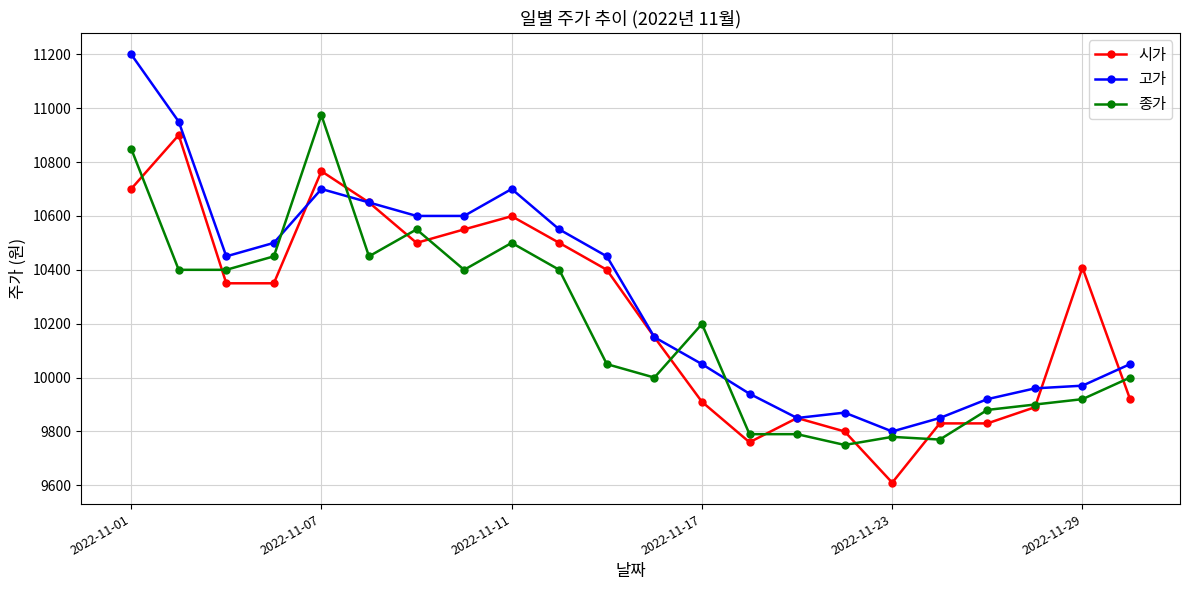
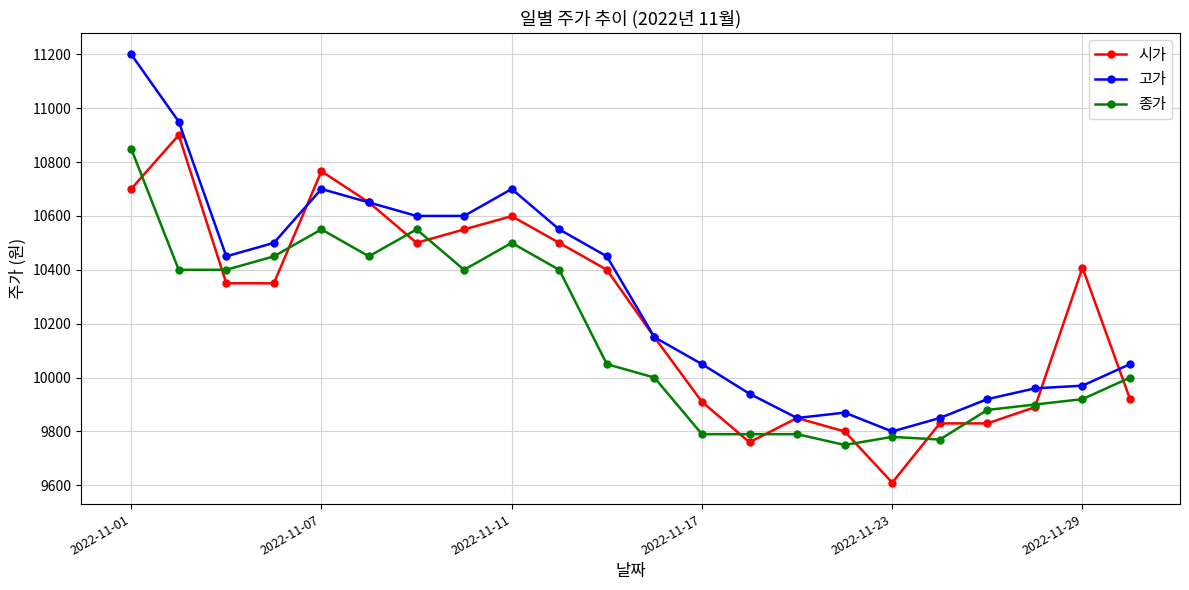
종가, 2022-11-07: 10970 -> 10550
종가, 2022-11-17: 10200 -> 9790
